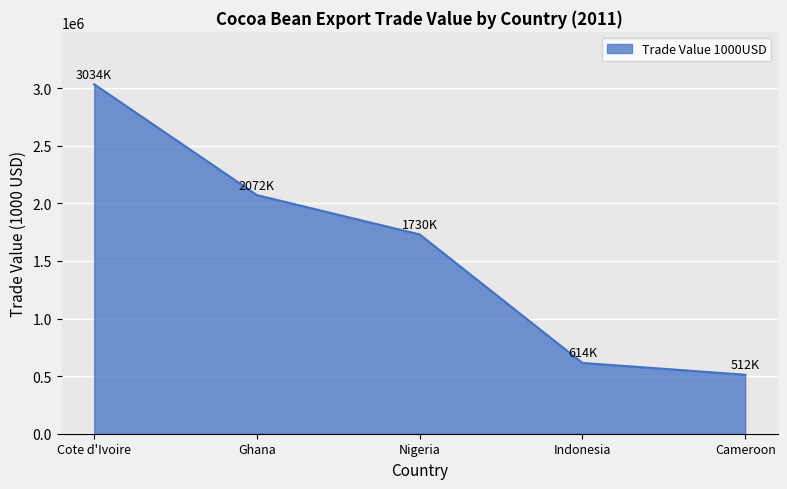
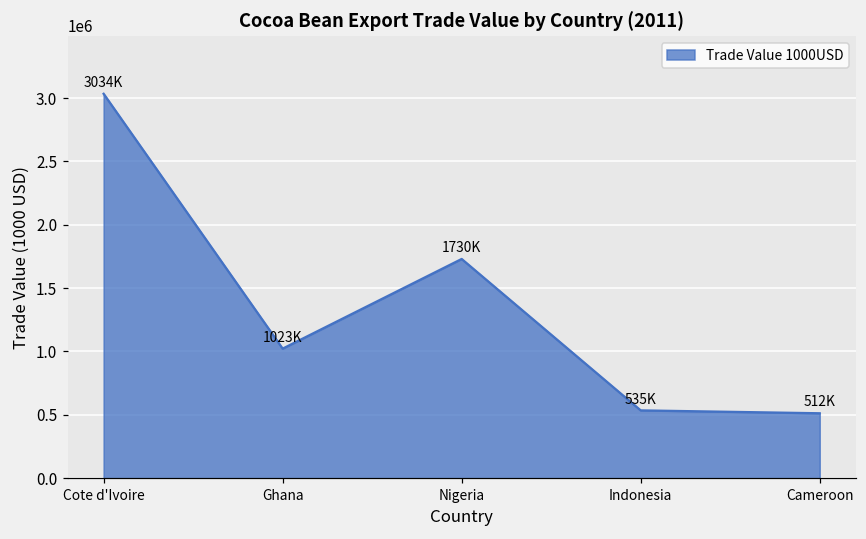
Ghana: 2072K -> 1023K
Indonesia: 614K -> 535K
